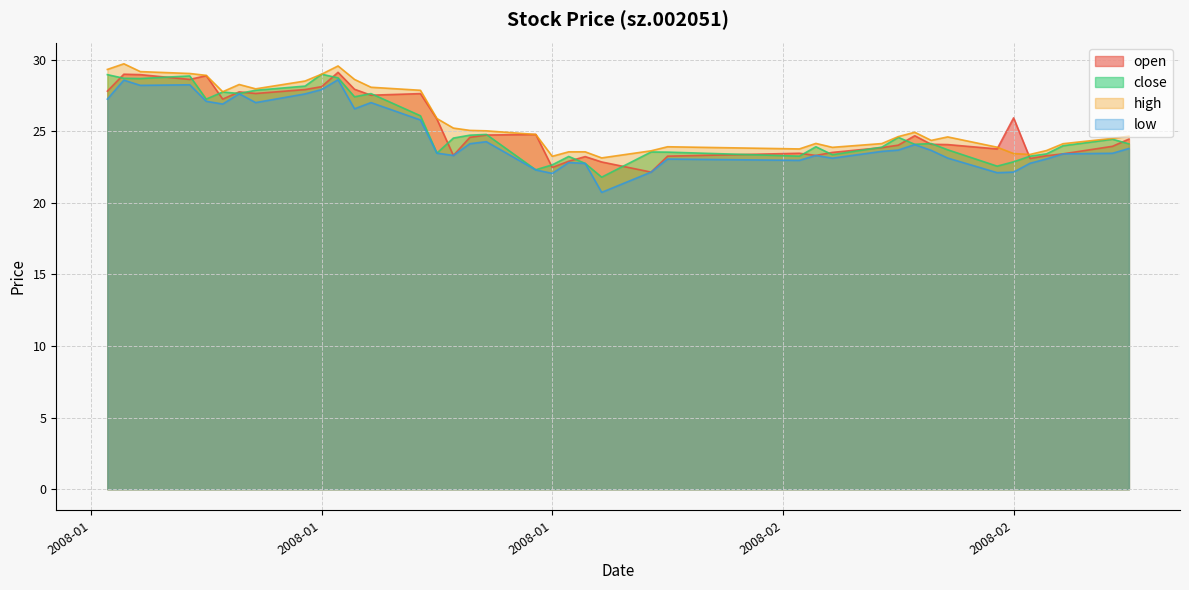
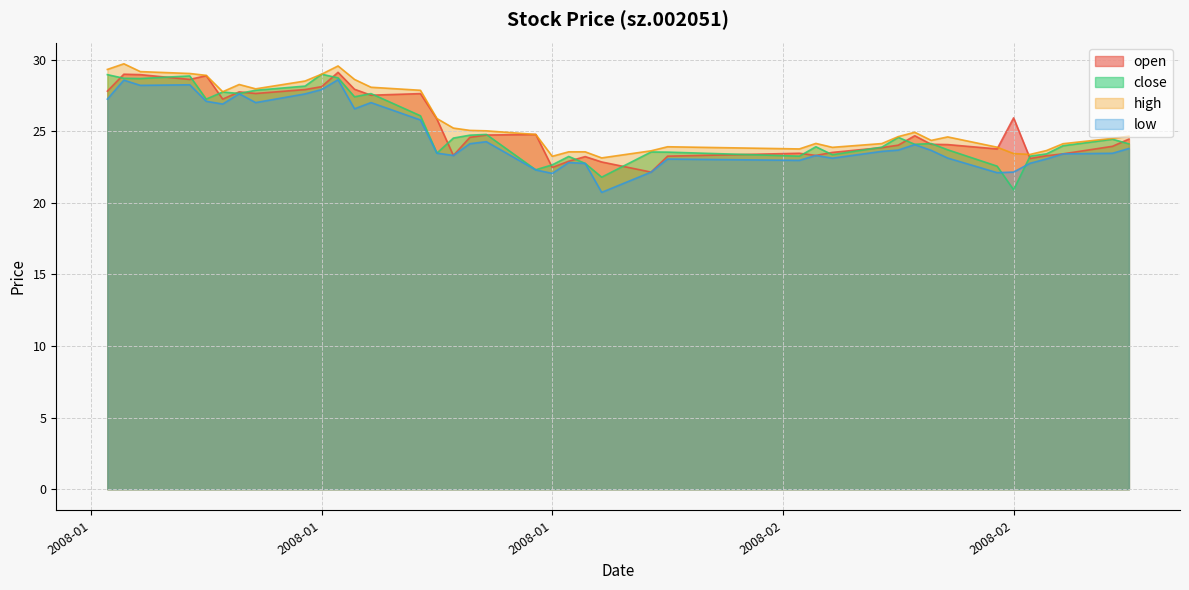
close, 2008-02: 22.9 -> 20.9
